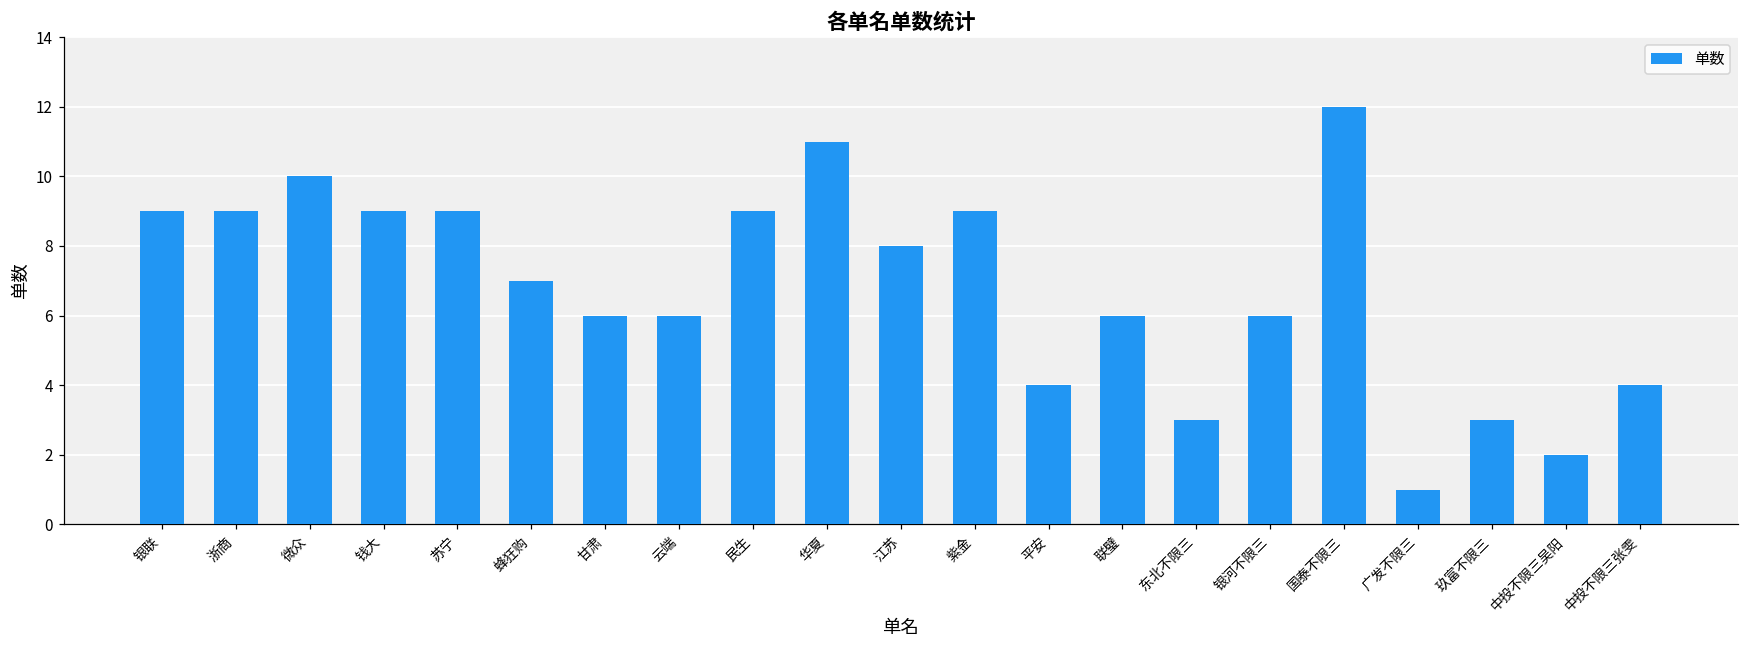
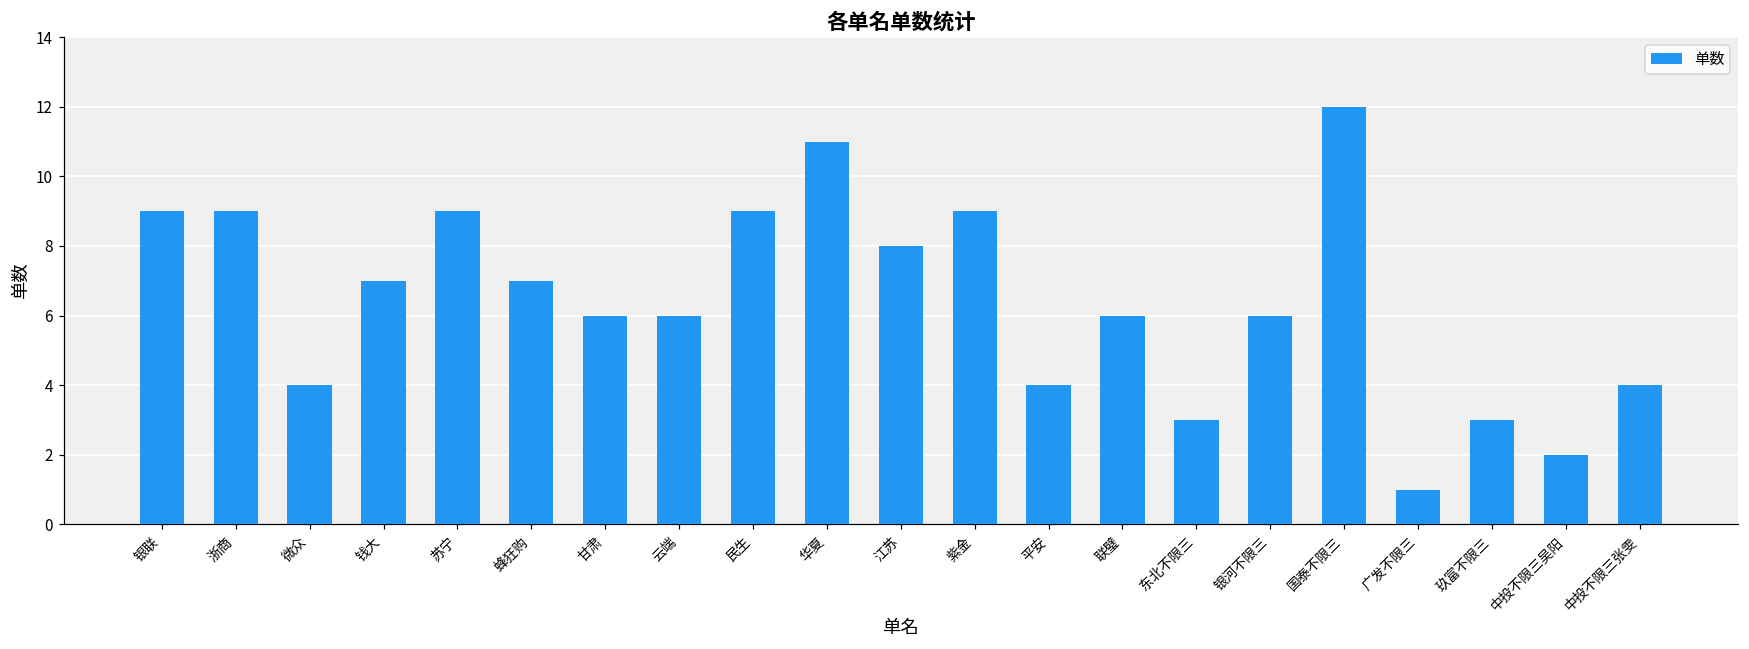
微众: 10 -> 4
钱大: 9 -> 7
